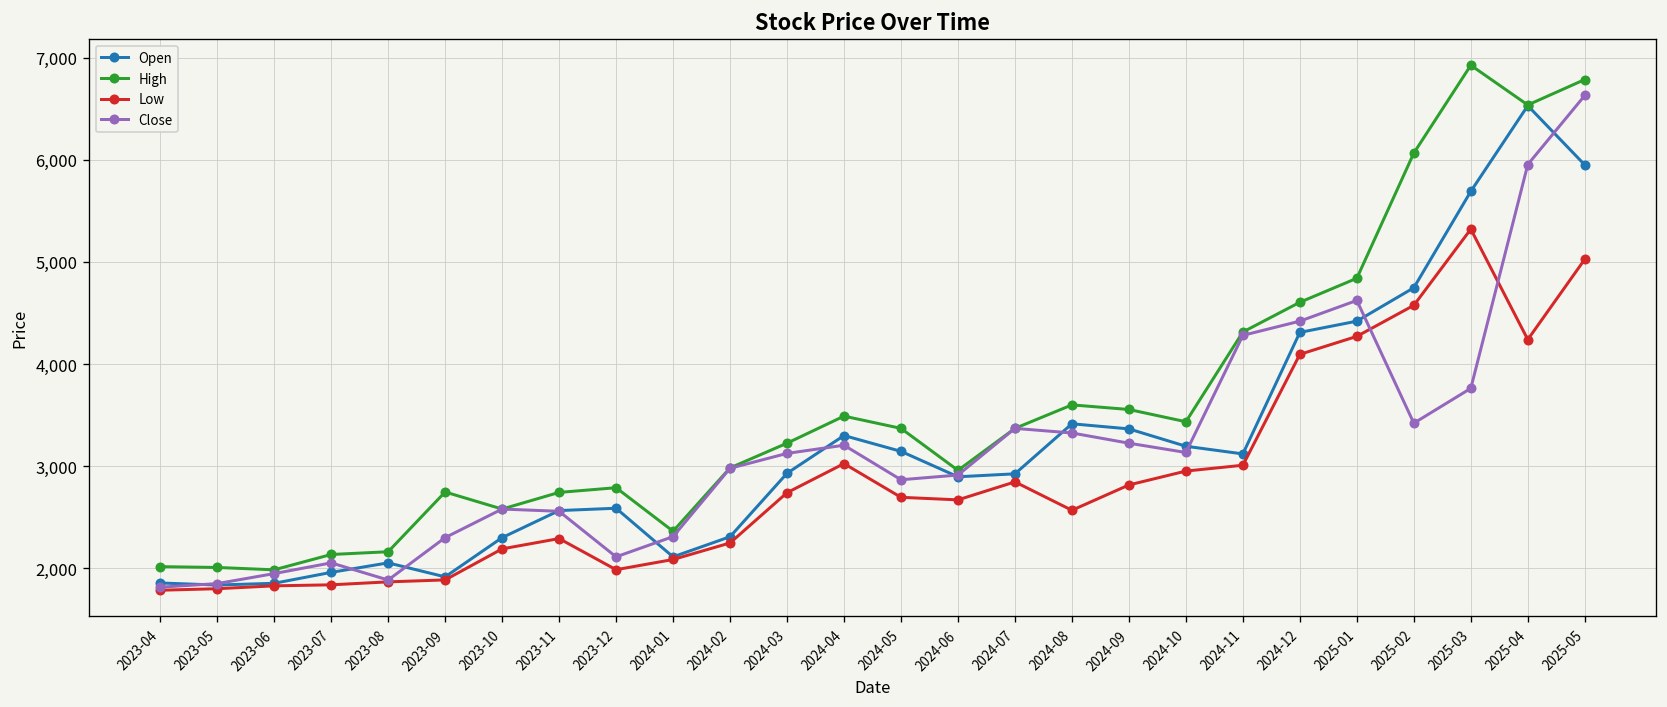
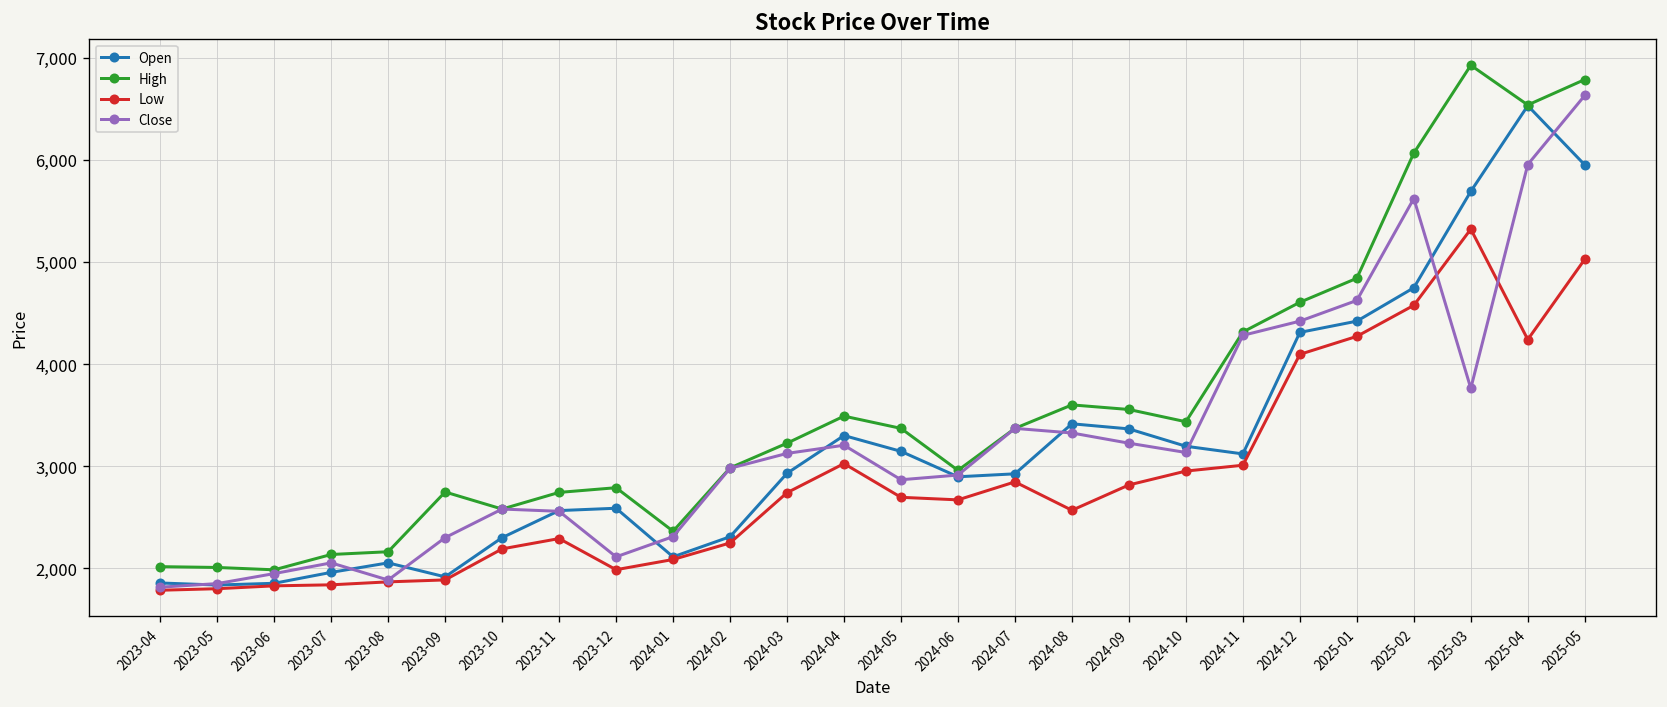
Close, 2025-02: 3,400 -> 5,600
